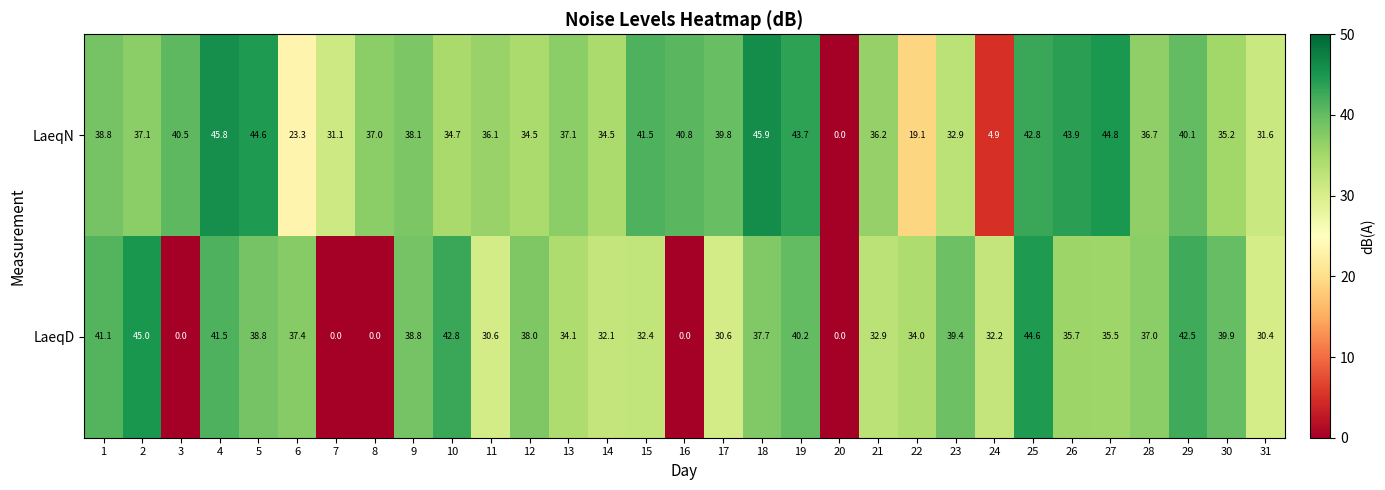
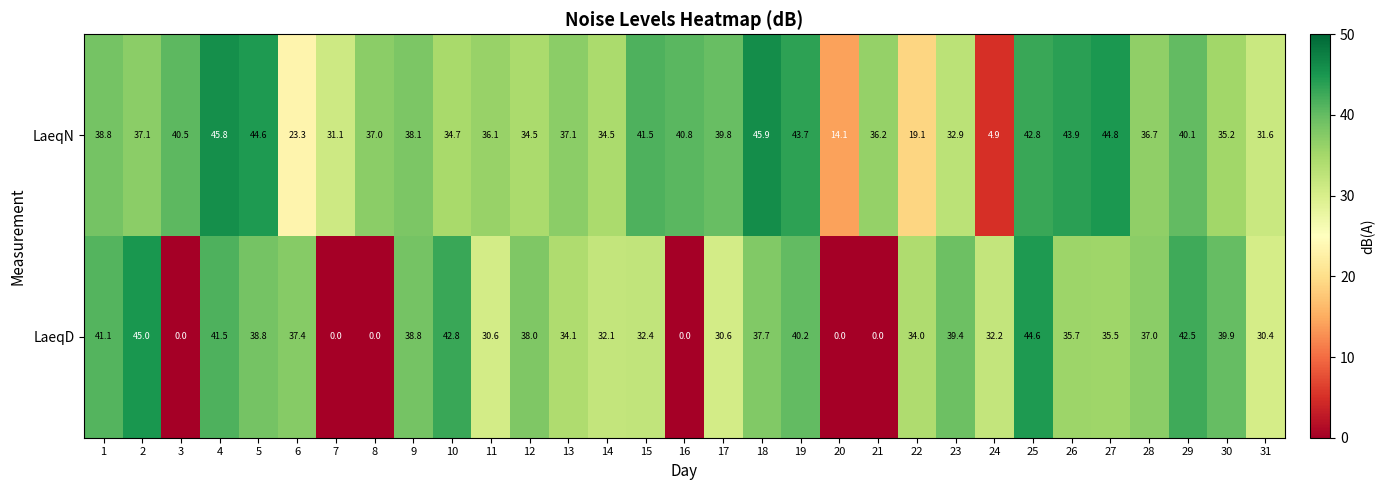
LaeqN, 20: 0.0 -> 14.1
LaeqD, 21: 32.9 -> 0.0
